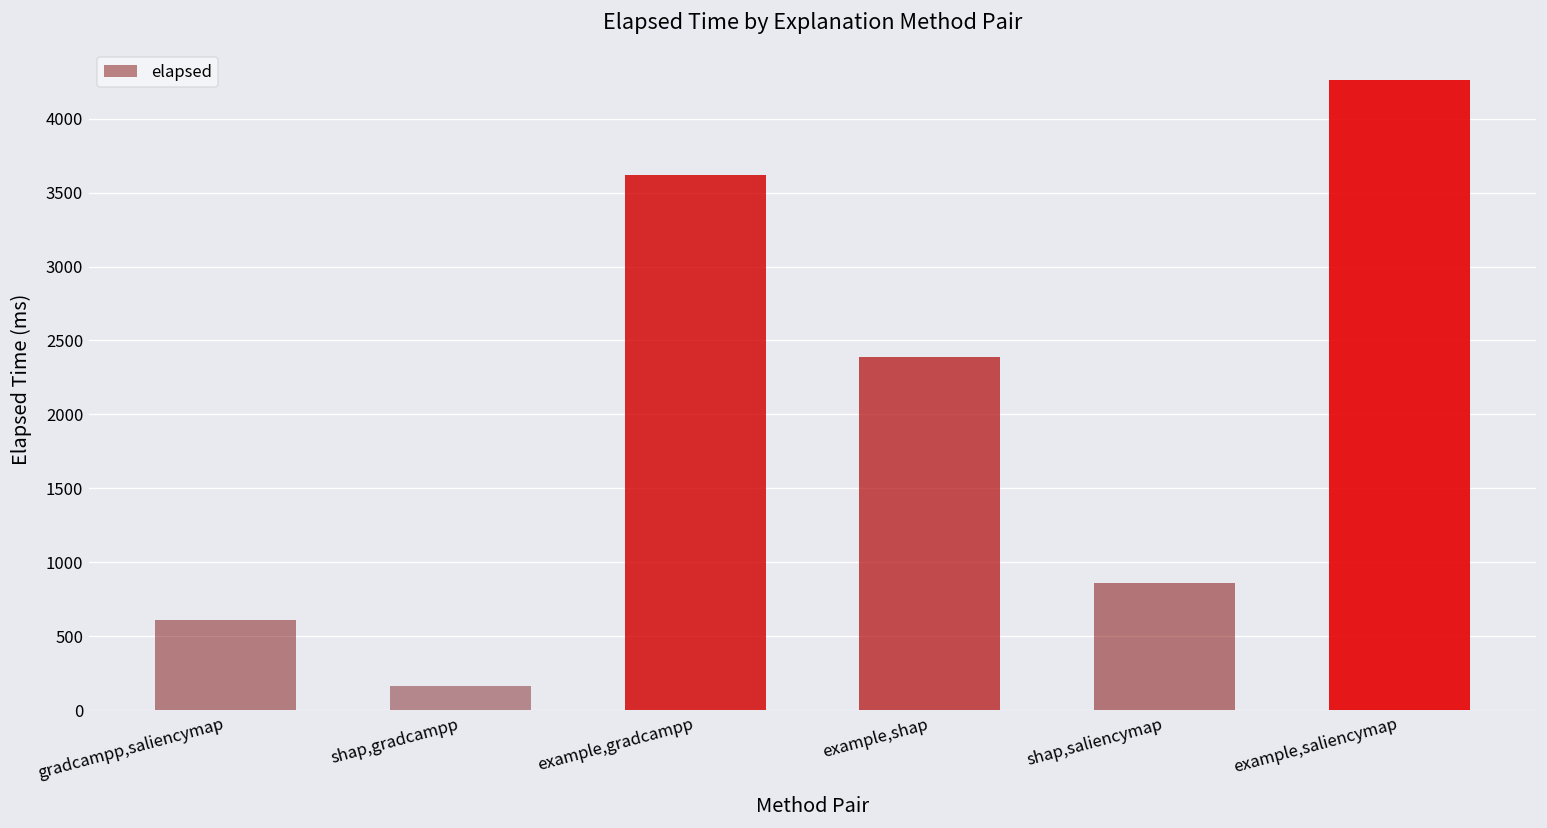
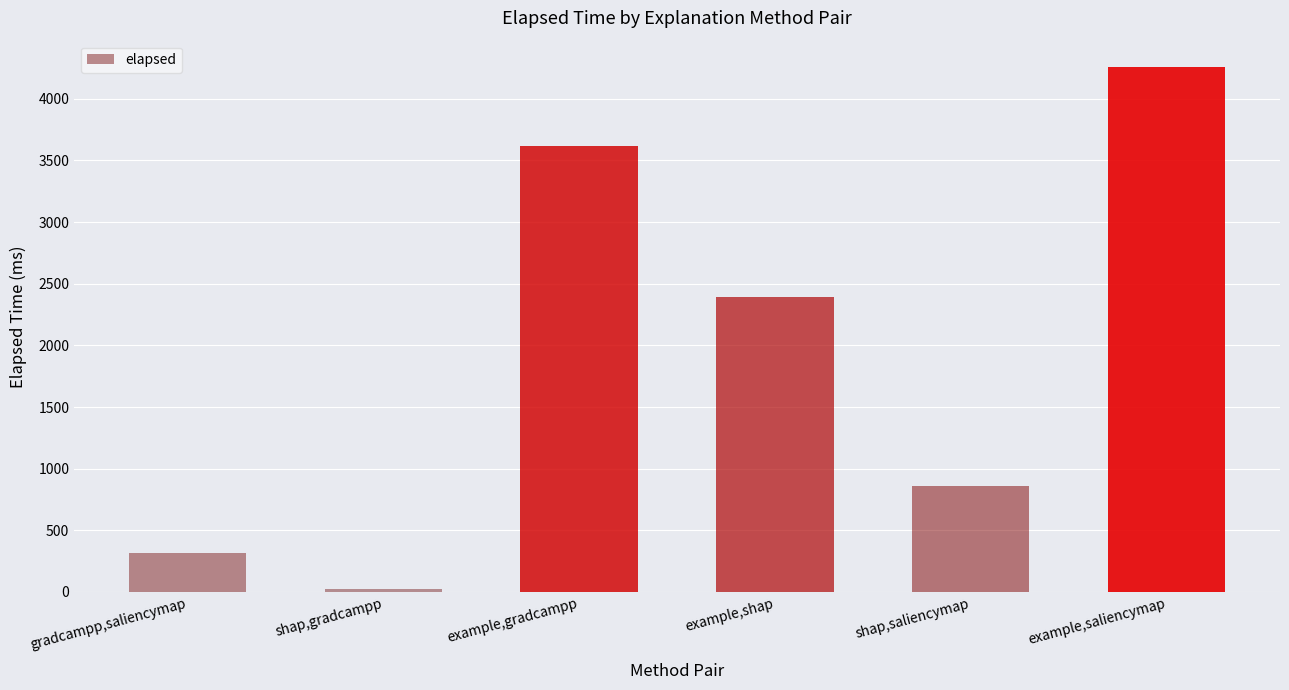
gradcampp,saliencymap: 610 -> 310
shap,gradcampp: 160 -> 30
